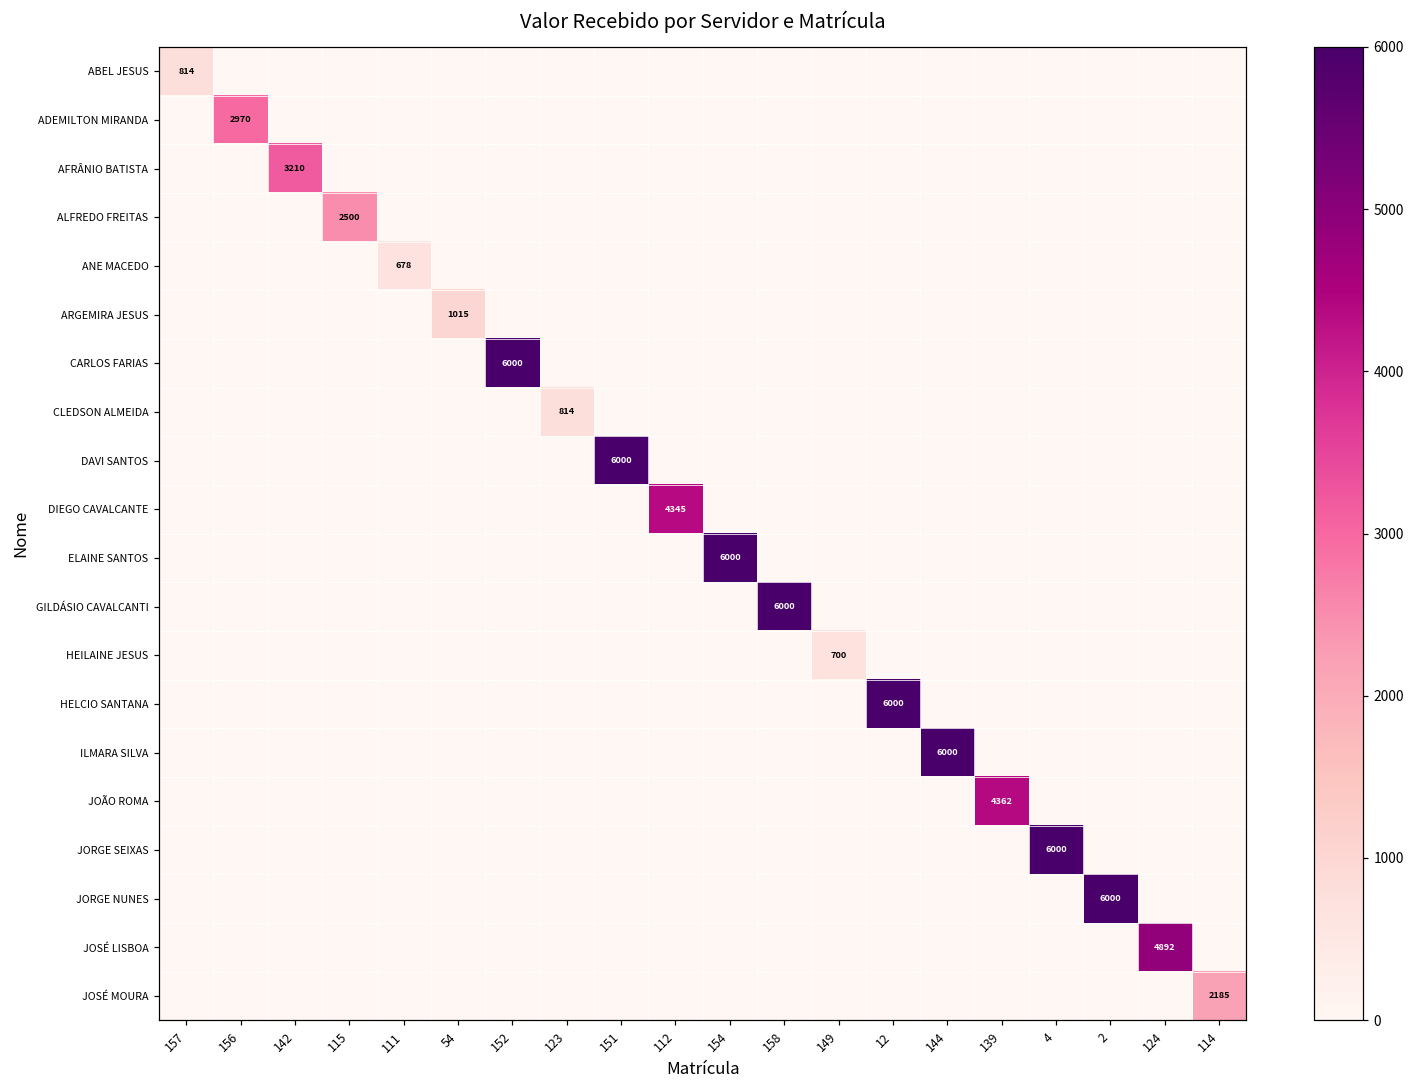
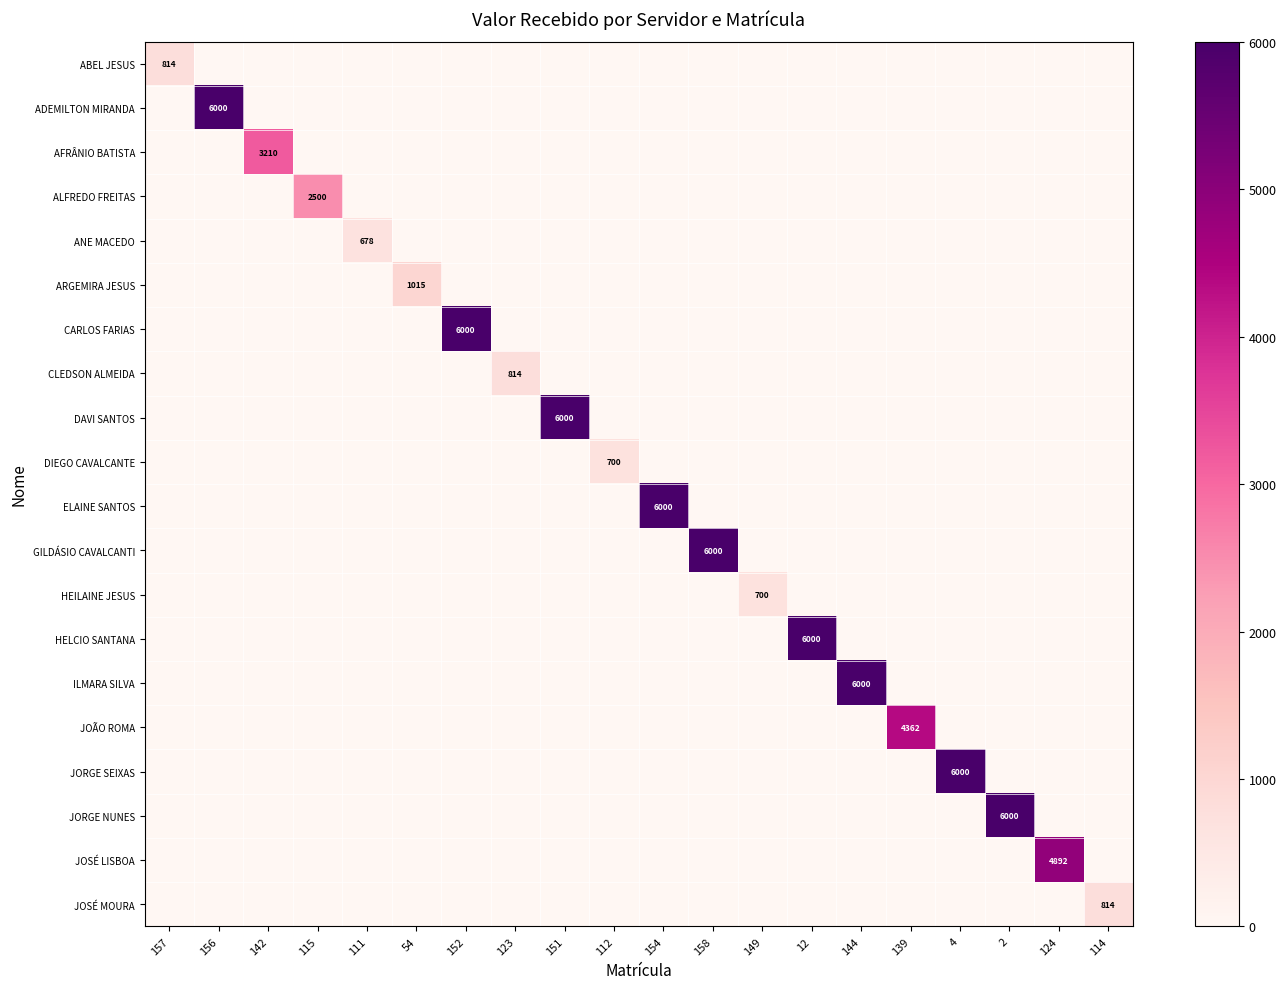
ADEMILTON MIRANDA, 156: 2970 -> 6000
DIEGO CAVALCANTE, 112: 4345 -> 700
JOSÉ MOURA, 114: 2185 -> 814
